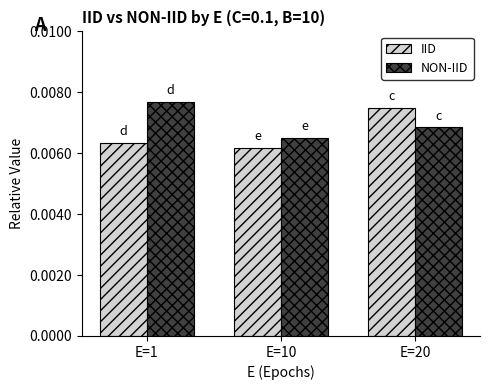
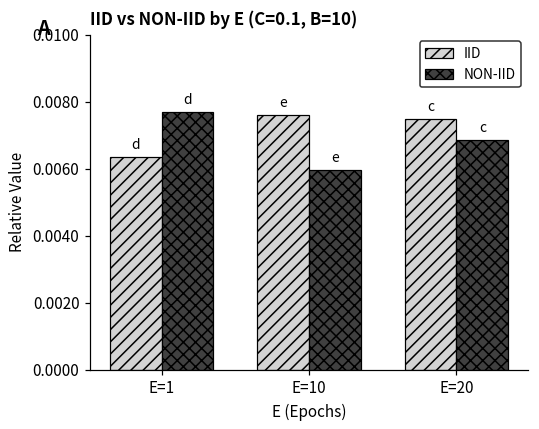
IID, E=10: 0.0062 -> 0.0076
NON-IID, E=10: 0.0065 -> 0.0059
